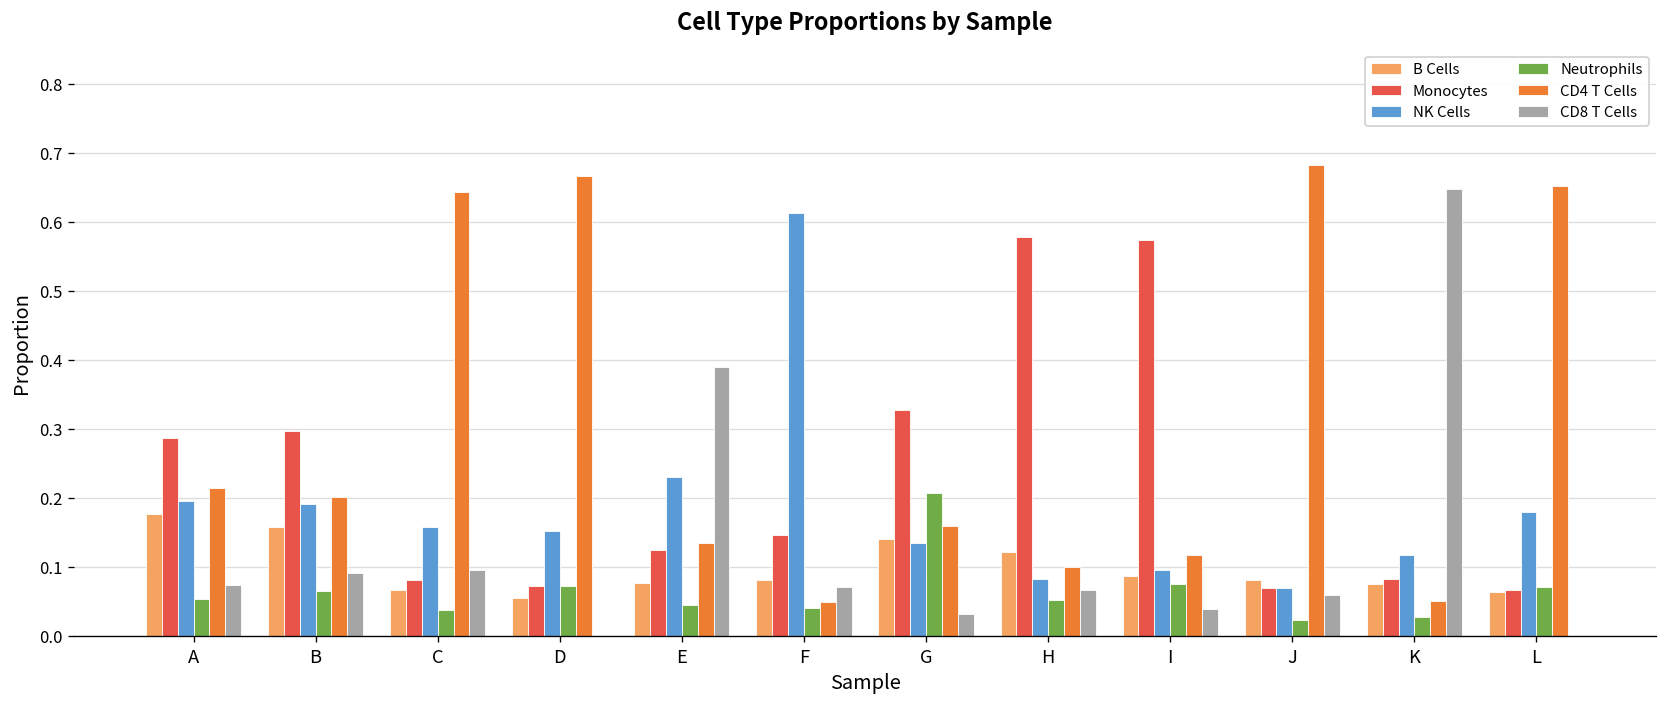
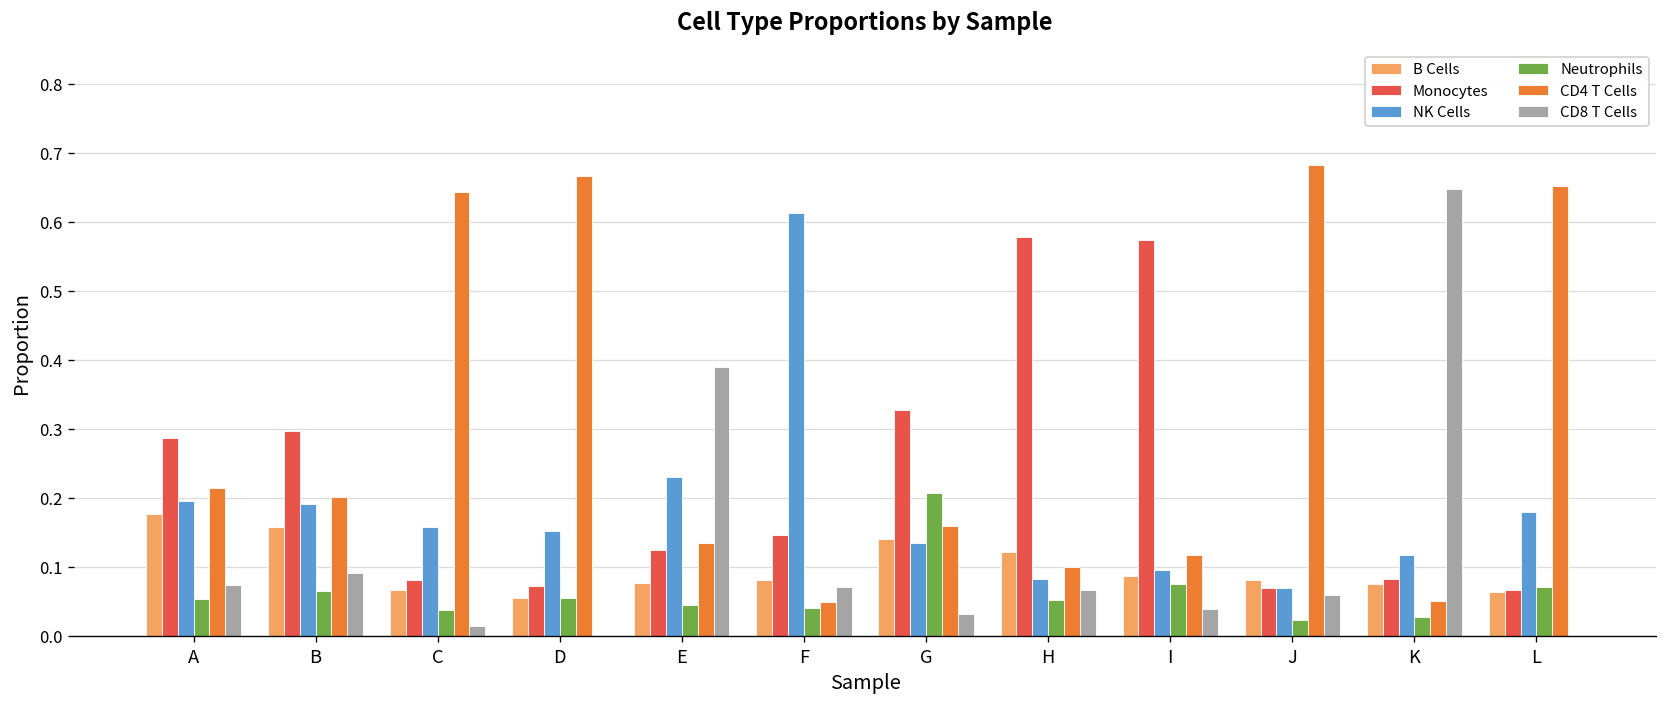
CD8 T Cells, C: 0.09 -> 0.01
Neutrophils, D: 0.07 -> 0.06
